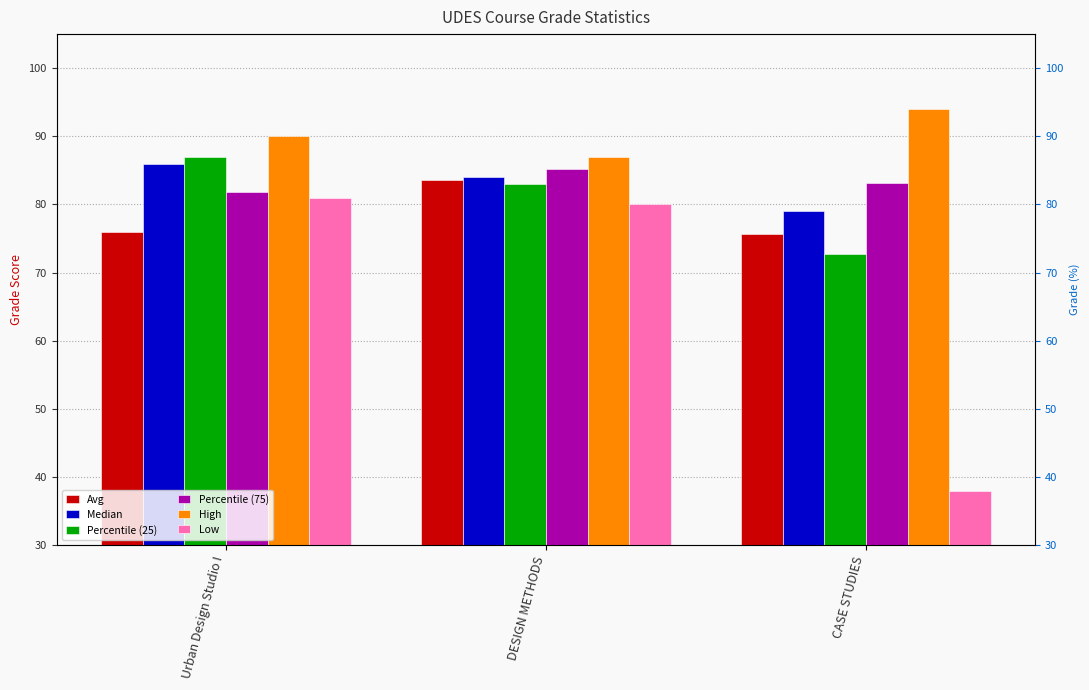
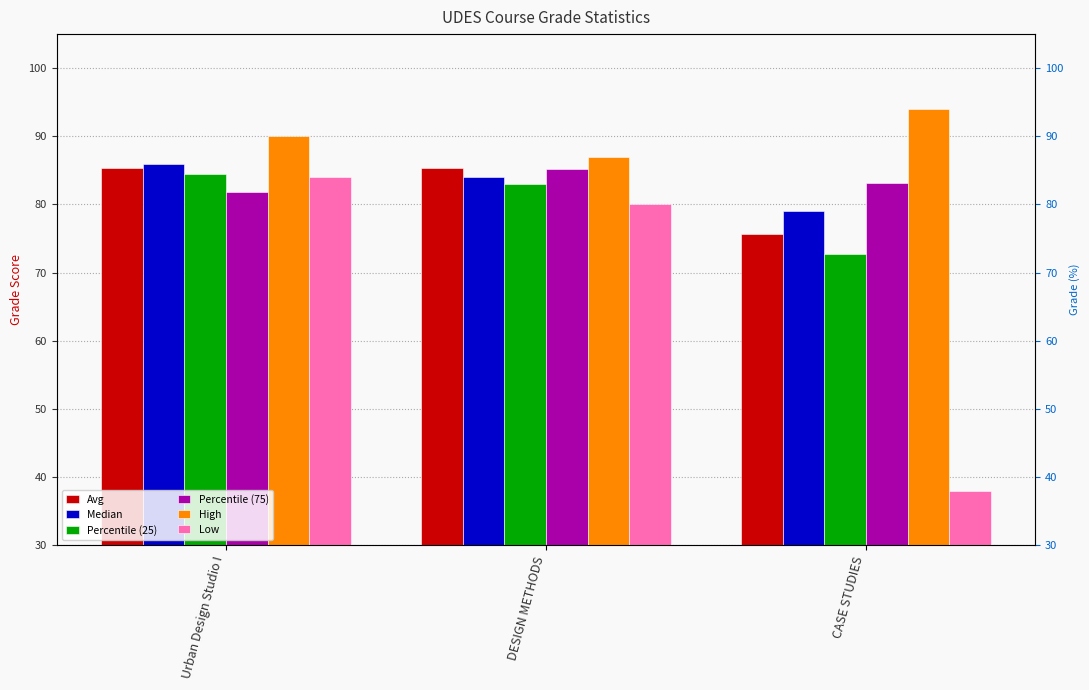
Avg, Urban Design Studio I: 76 -> 85
Percentile (25), Urban Design Studio I: 87 -> 85
Low, Urban Design Studio I: 81 -> 84
Avg, DESIGN METHODS: 84 -> 85
